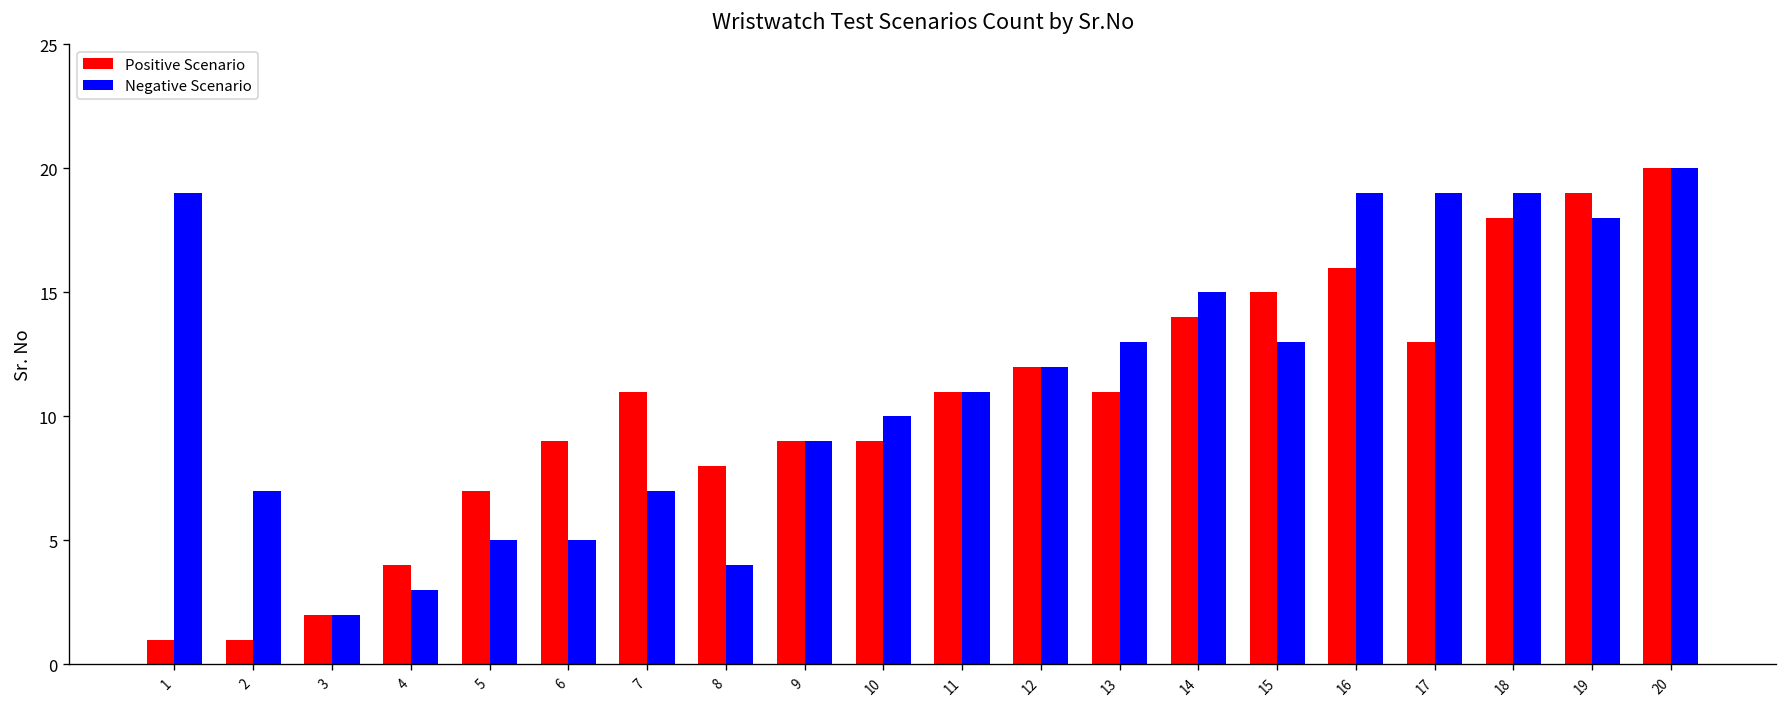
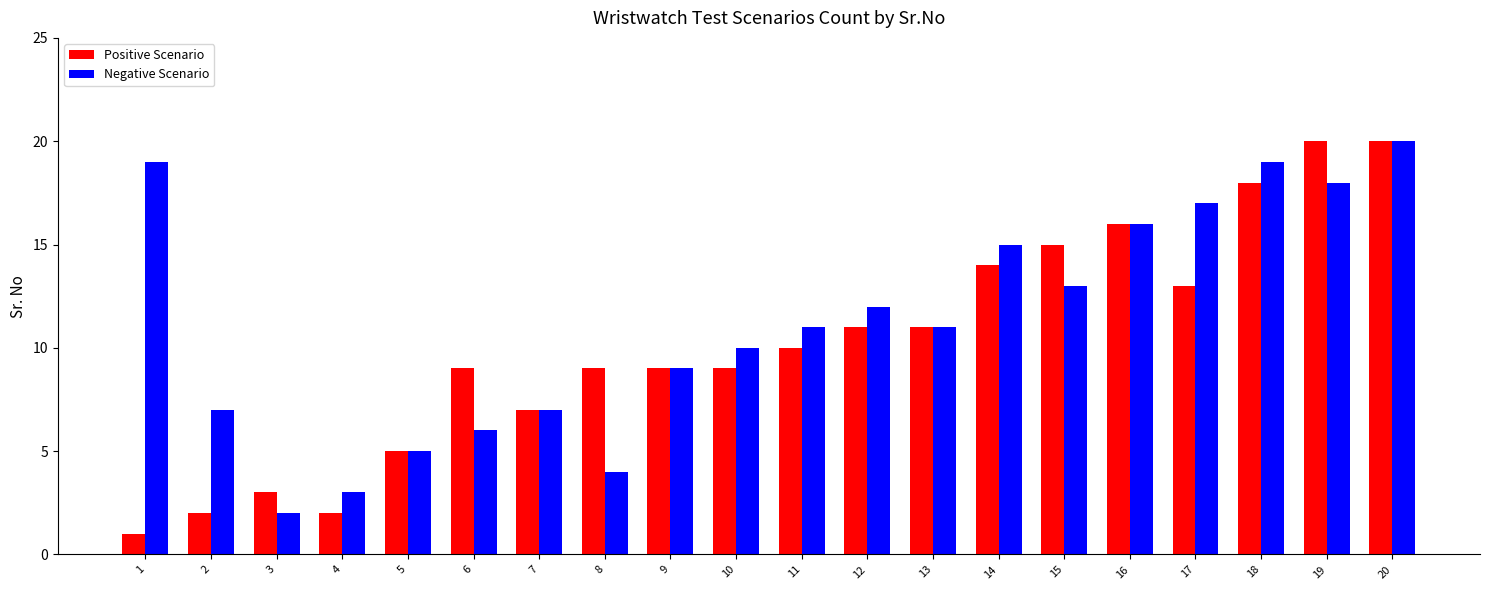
Positive Scenario, 2: 1 -> 2
Positive Scenario, 3: 2 -> 3
Positive Scenario, 4: 4 -> 2
Positive Scenario, 5: 7 -> 5
Negative Scenario, 6: 5 -> 6
Positive Scenario, 7: 11 -> 7
Positive Scenario, 8: 8 -> 9
Positive Scenario, 11: 11 -> 10
Positive Scenario, 12: 12 -> 11
Negative Scenario, 13: 13 -> 11
Negative Scenario, 16: 19 -> 16
Negative Scenario, 17: 19 -> 17
Positive Scenario, 19: 19 -> 20
